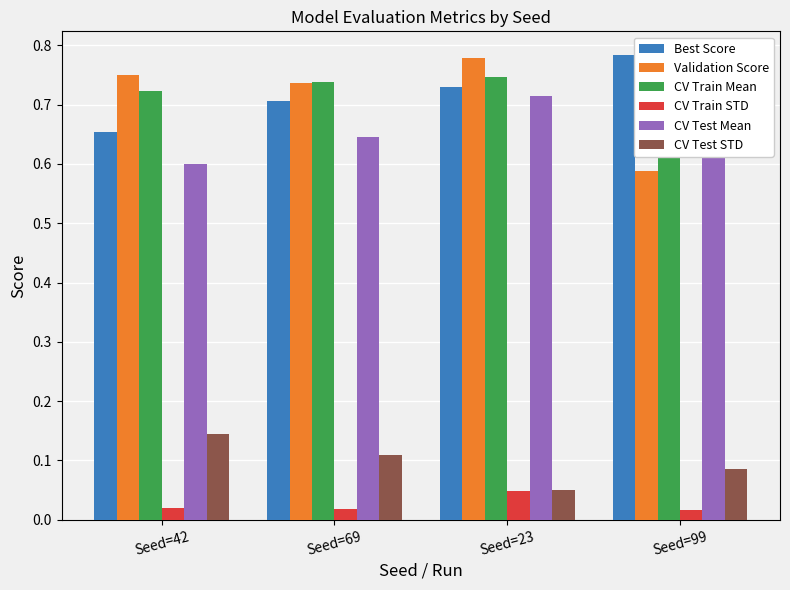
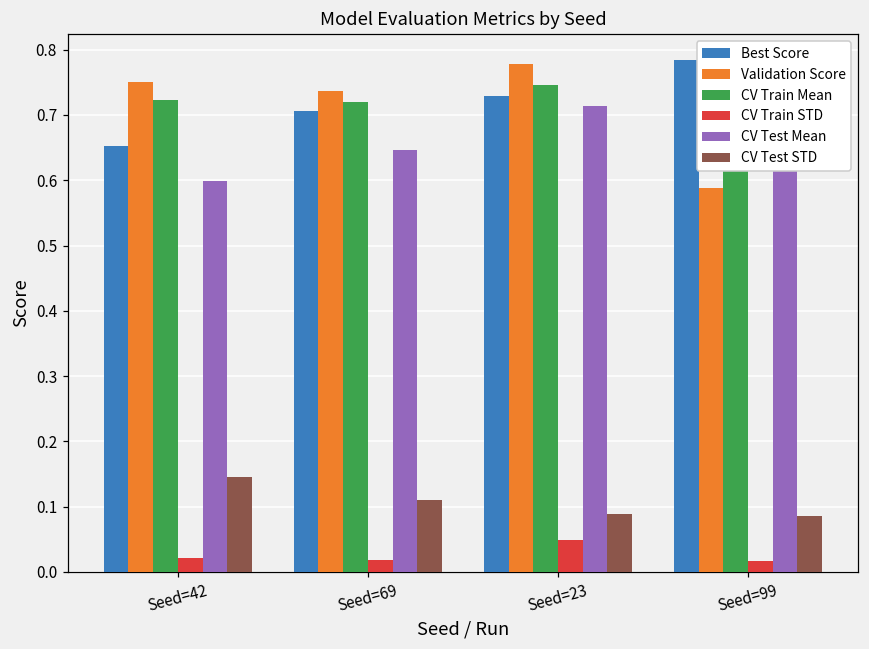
CV Train Mean, Seed=69: 0.74 -> 0.72
CV Test STD, Seed=23: 0.05 -> 0.09
